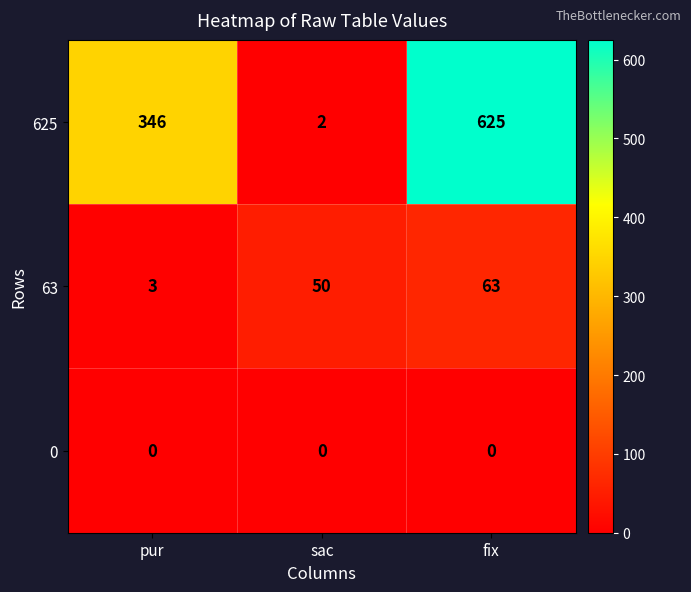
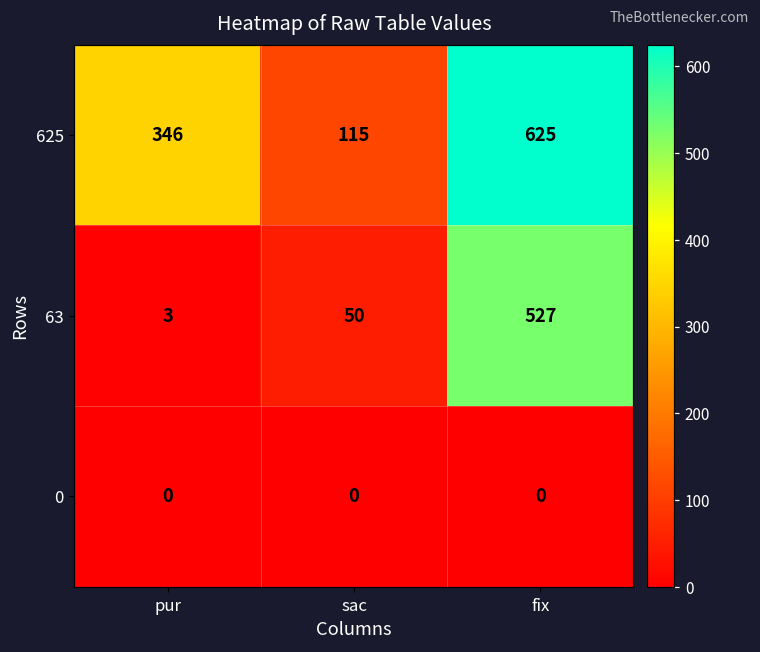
625, sac: 2 -> 115
63, fix: 63 -> 527
